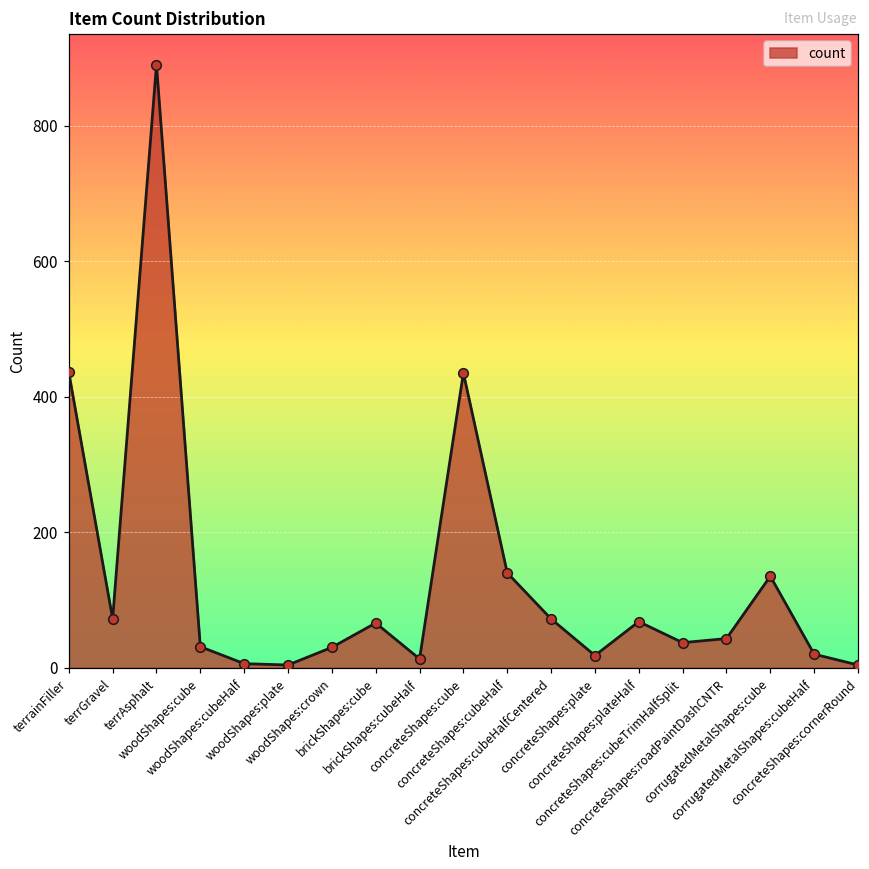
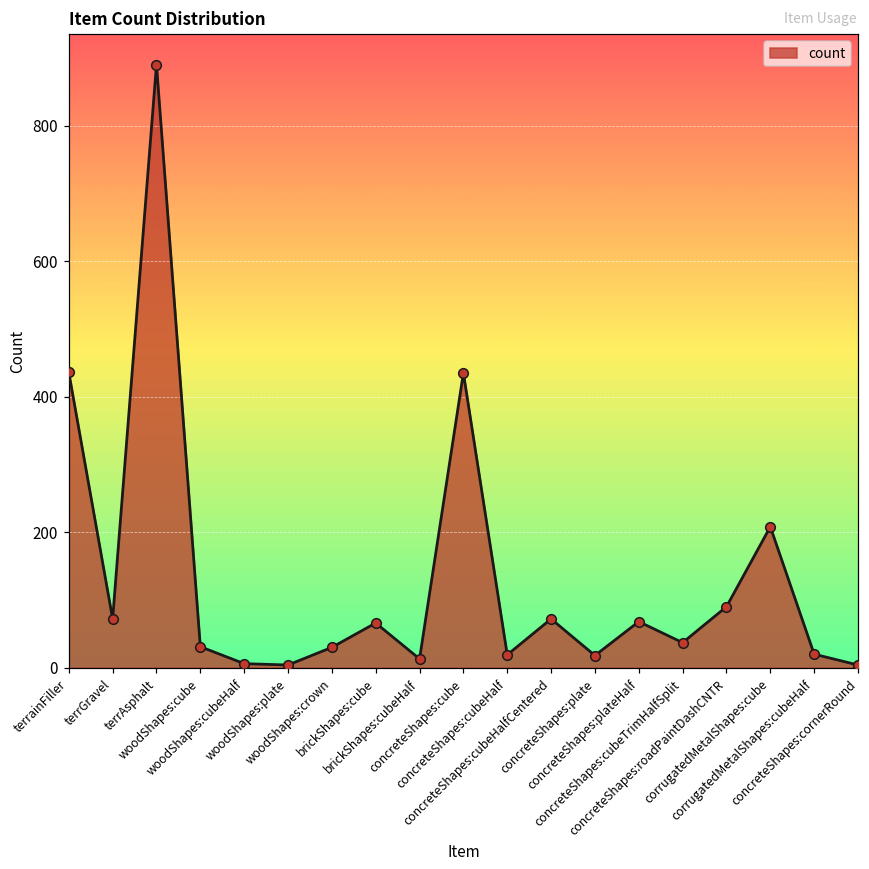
concreteShapes:cubeHalf: 140 -> 20
concreteShapes:roadPaintDashCNTR: 40 -> 90
corrugatedMetalShapes:cube: 140 -> 210
